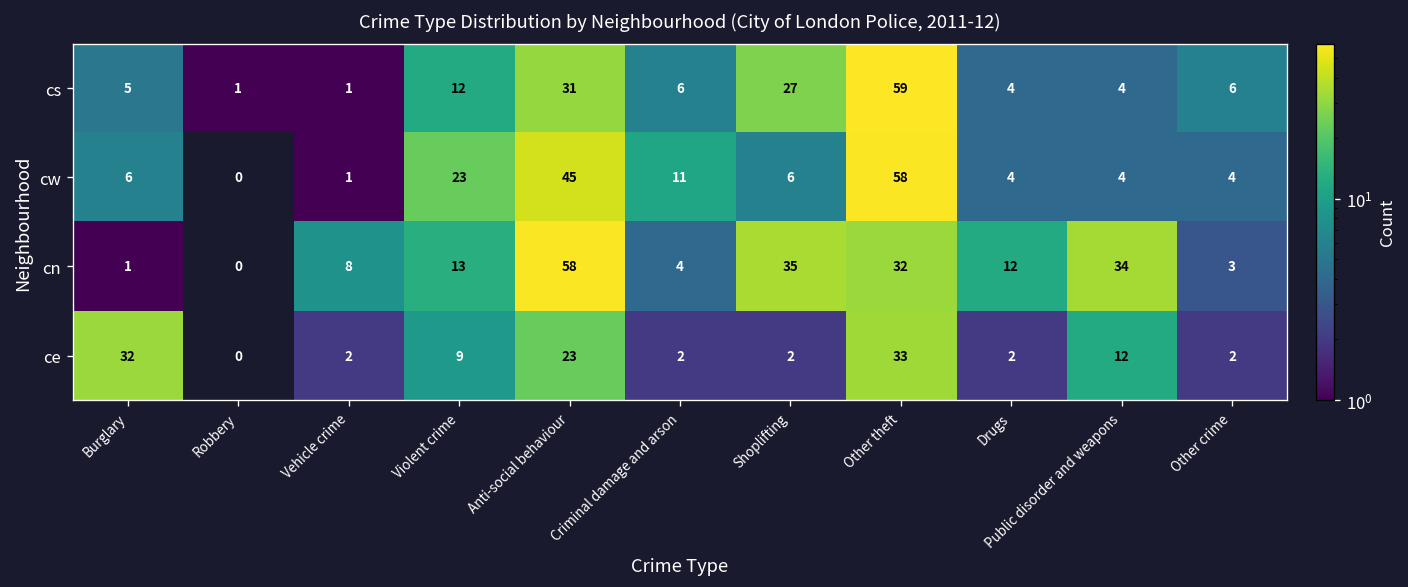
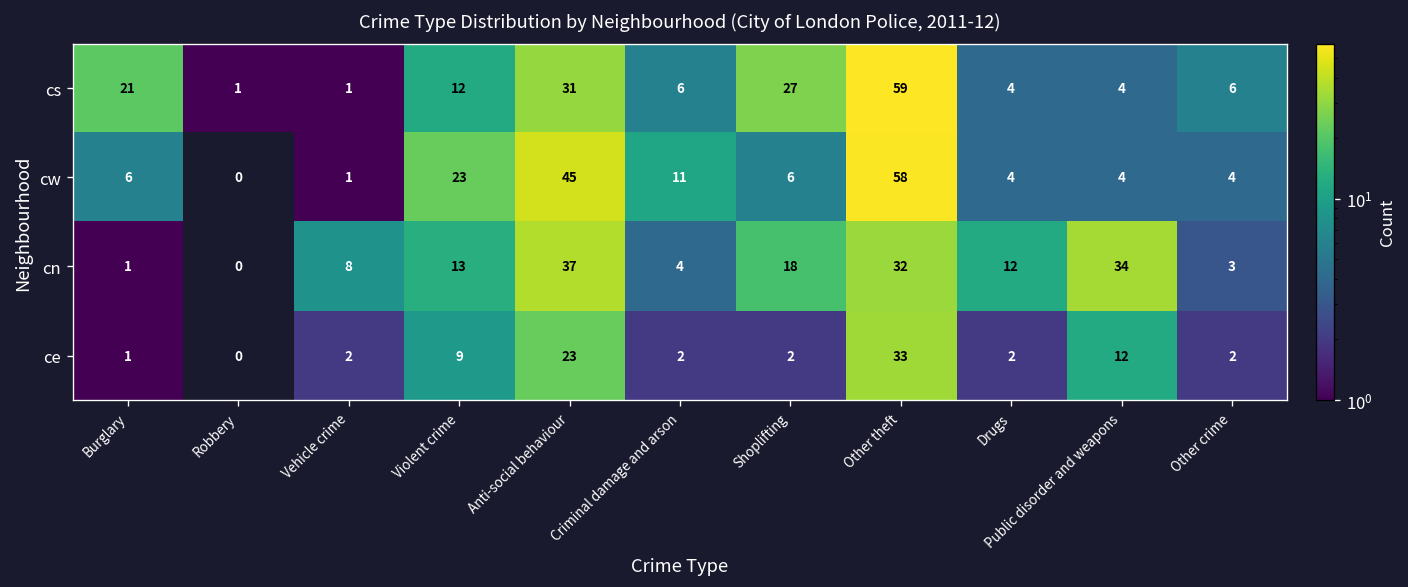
cs, Burglary: 5 -> 21
cn, Anti-social behaviour: 58 -> 37
cn, Shoplifting: 35 -> 18
ce, Burglary: 32 -> 1
